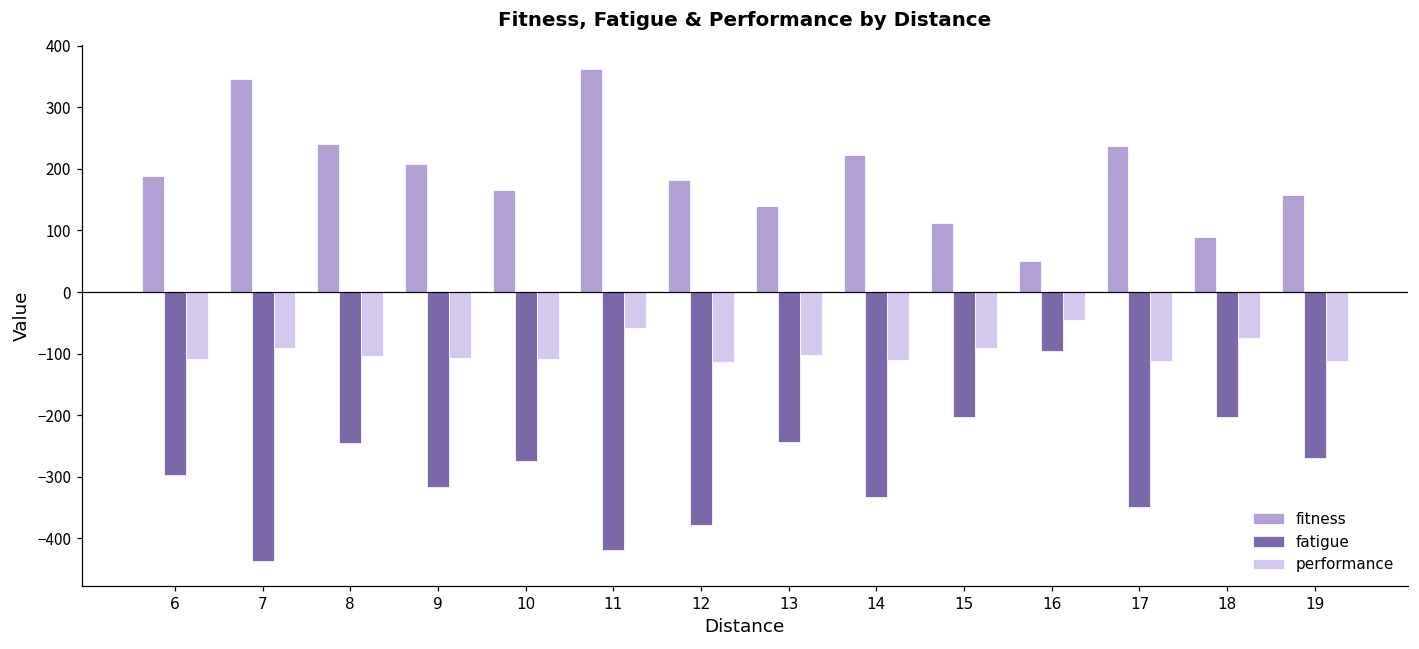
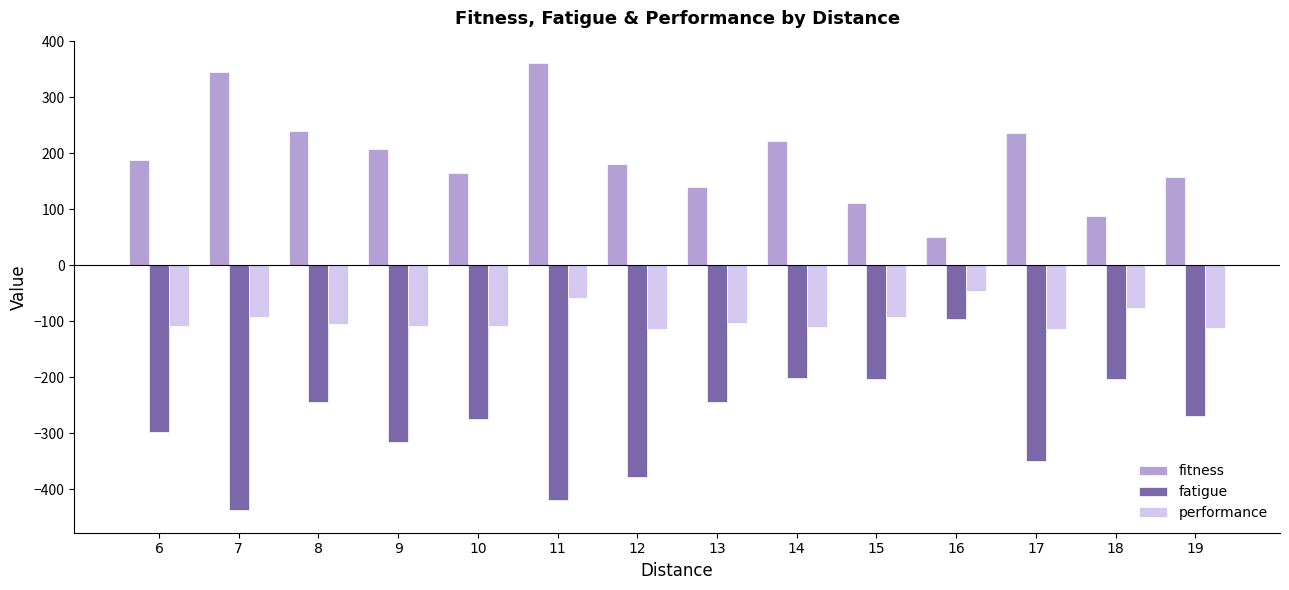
fatigue, 14: -330 -> -200
